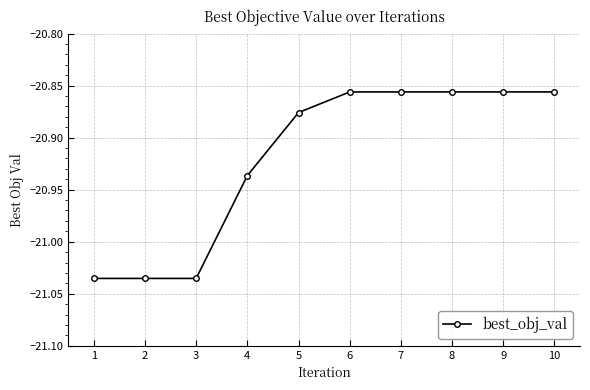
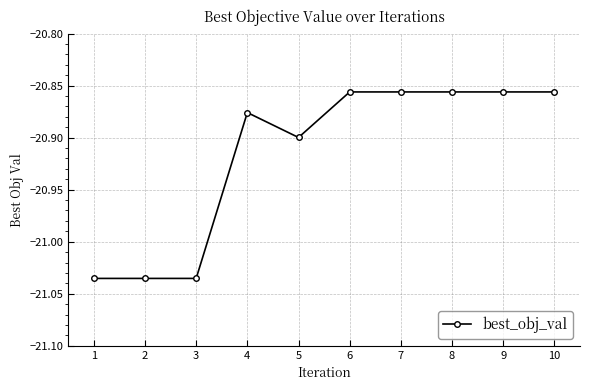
4: -20.936 -> -20.876
5: -20.876 -> -20.900
